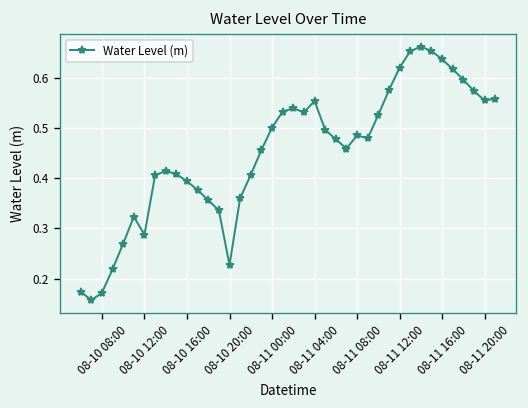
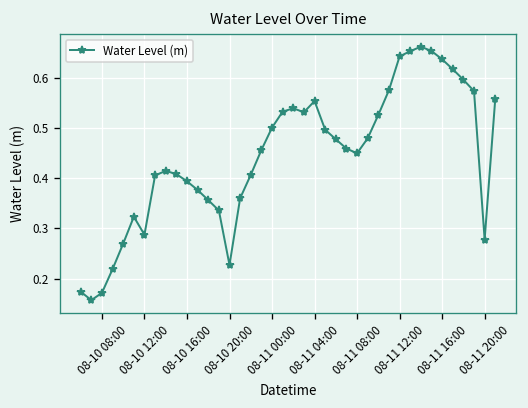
08-11 08:00: 0.49 -> 0.45
08-11 12:00: 0.62 -> 0.64
08-11 20:00: 0.56 -> 0.28
